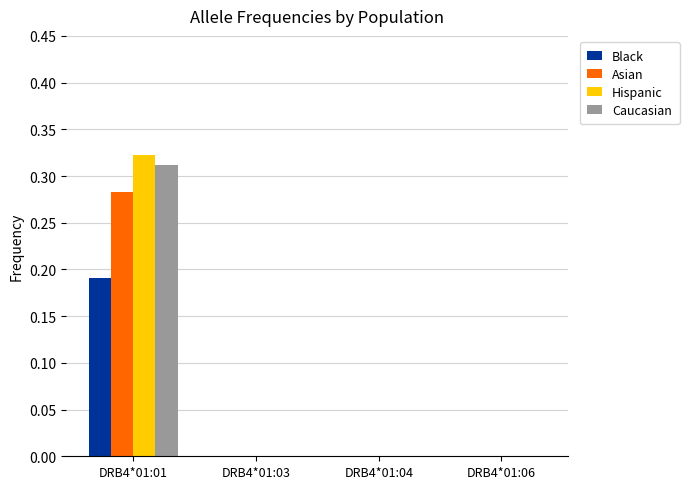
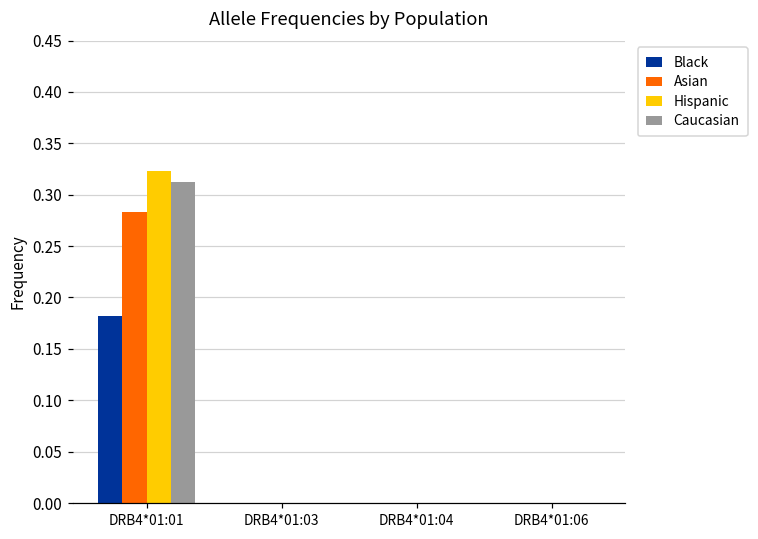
Black, DRB4*01:01: 0.19 -> 0.18
